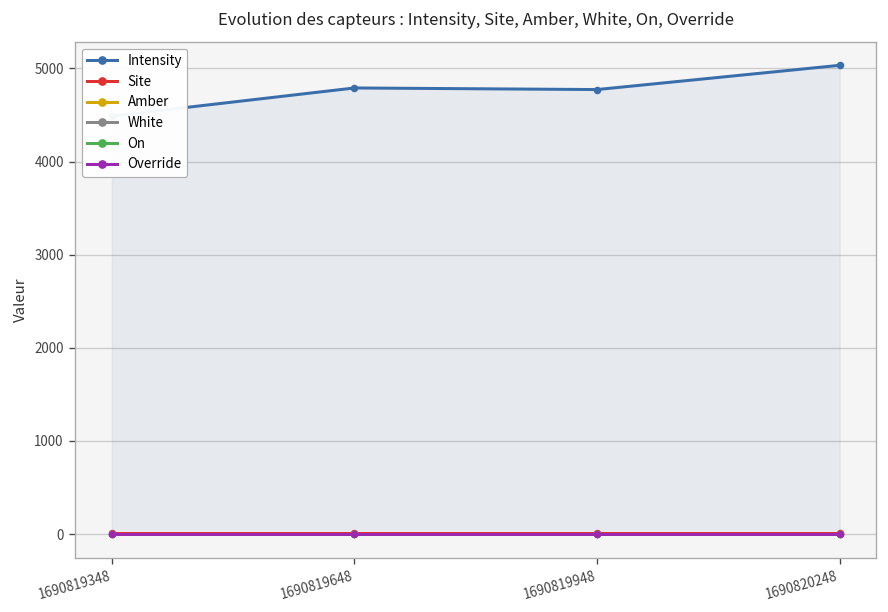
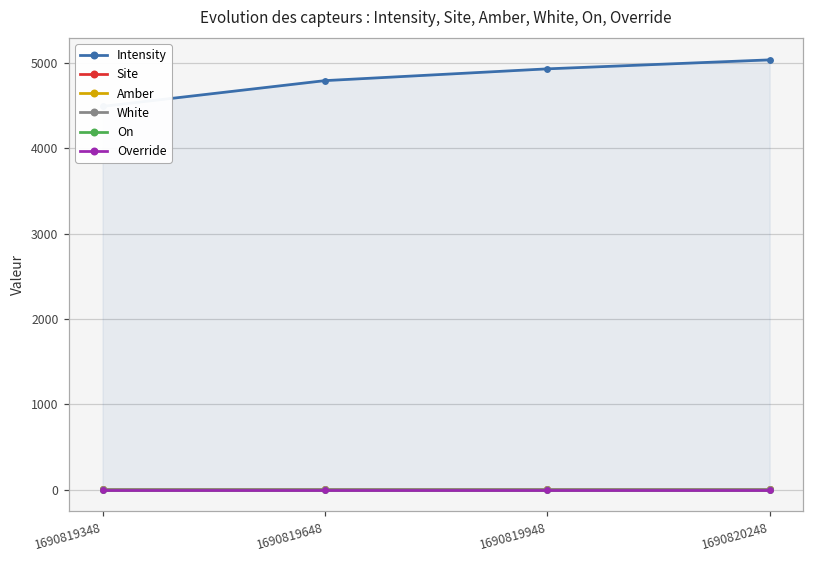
Intensity, 1690819948: 4800 -> 4900
